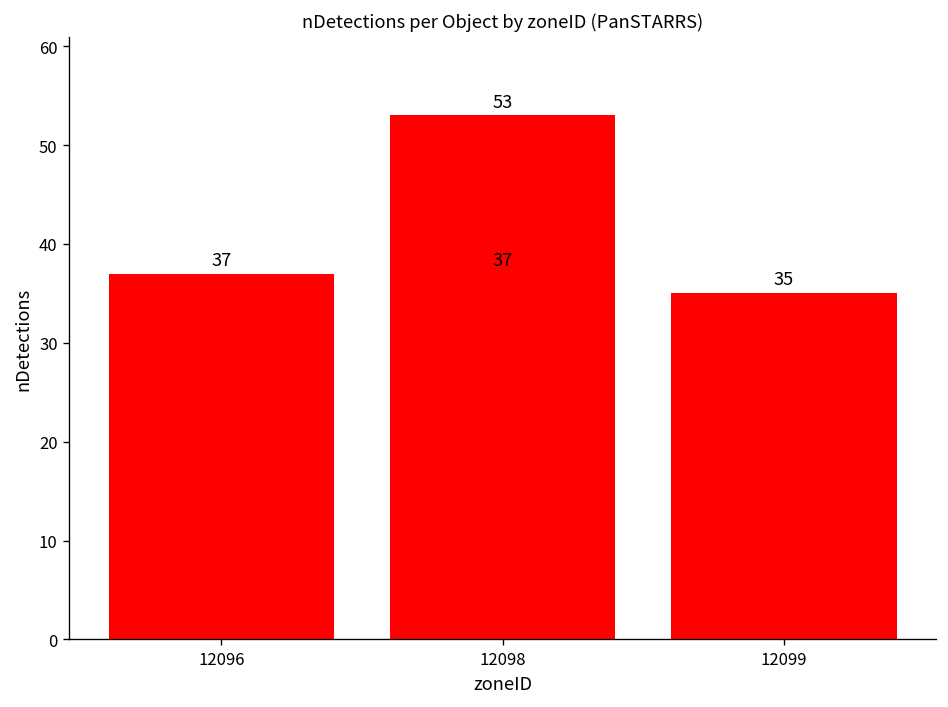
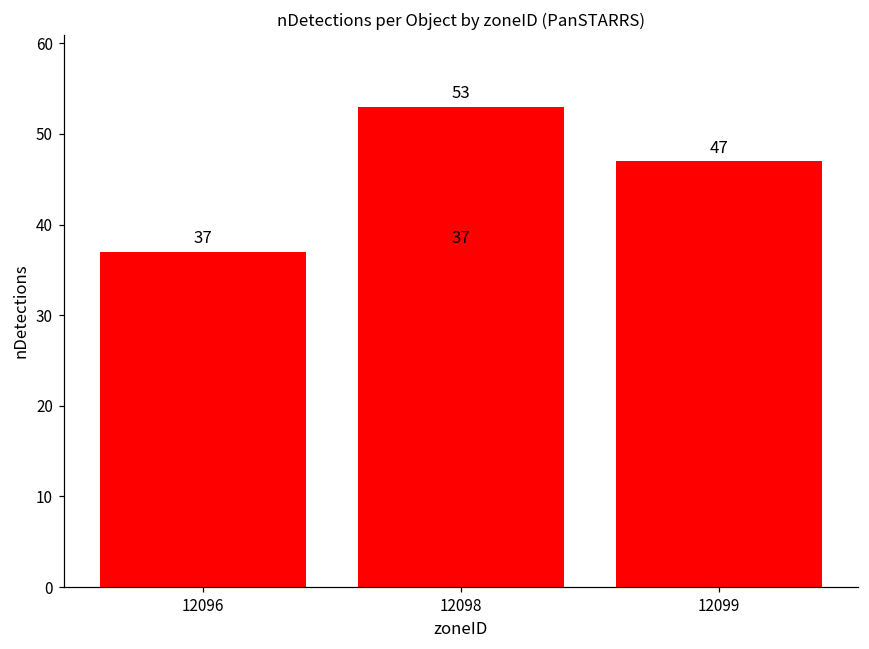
12099: 35 -> 47
